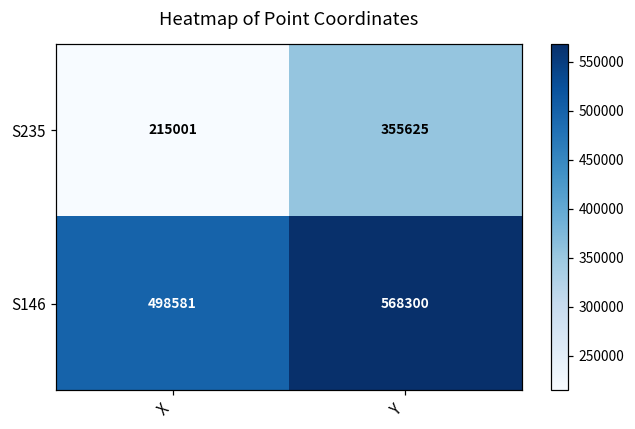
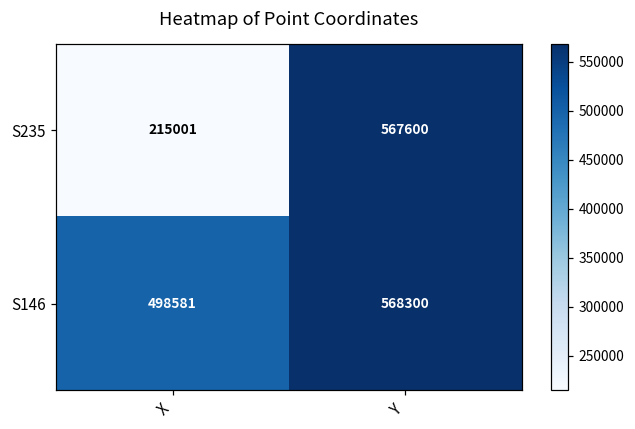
S235, Y: 355625 -> 567600
